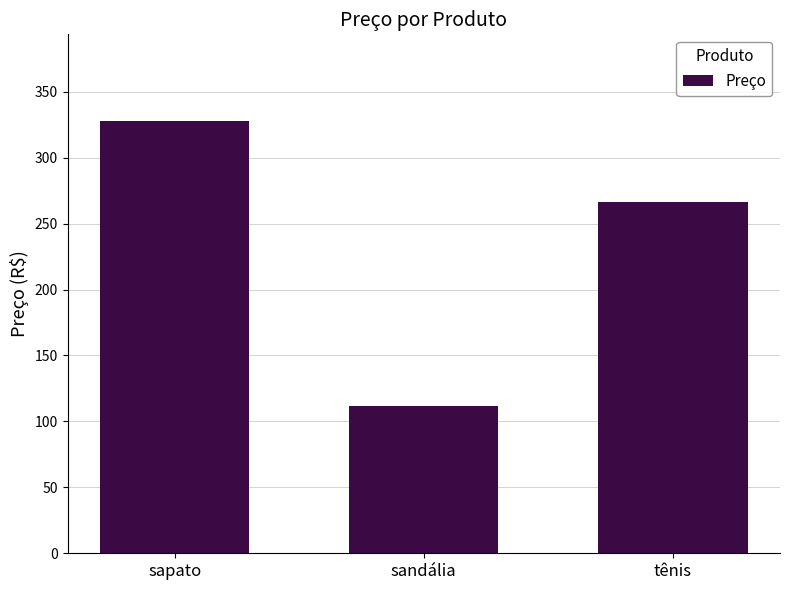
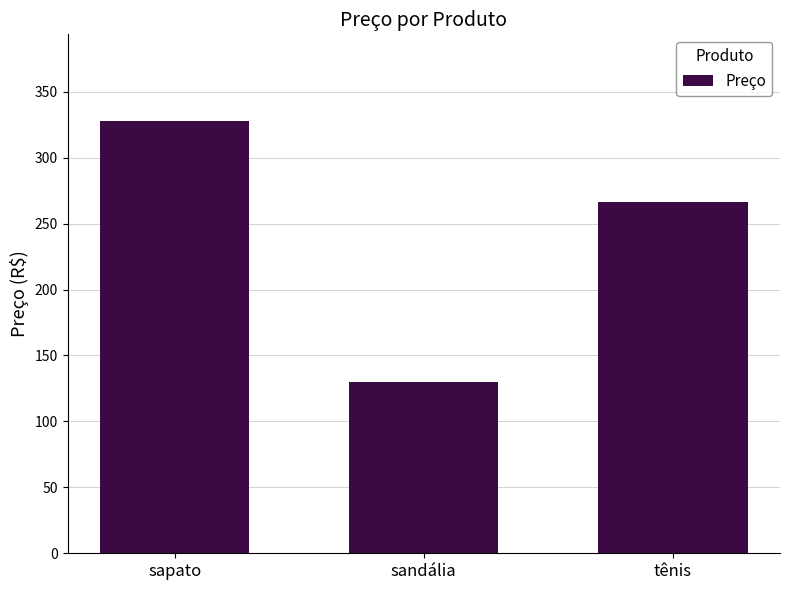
sandália: 112 -> 130
